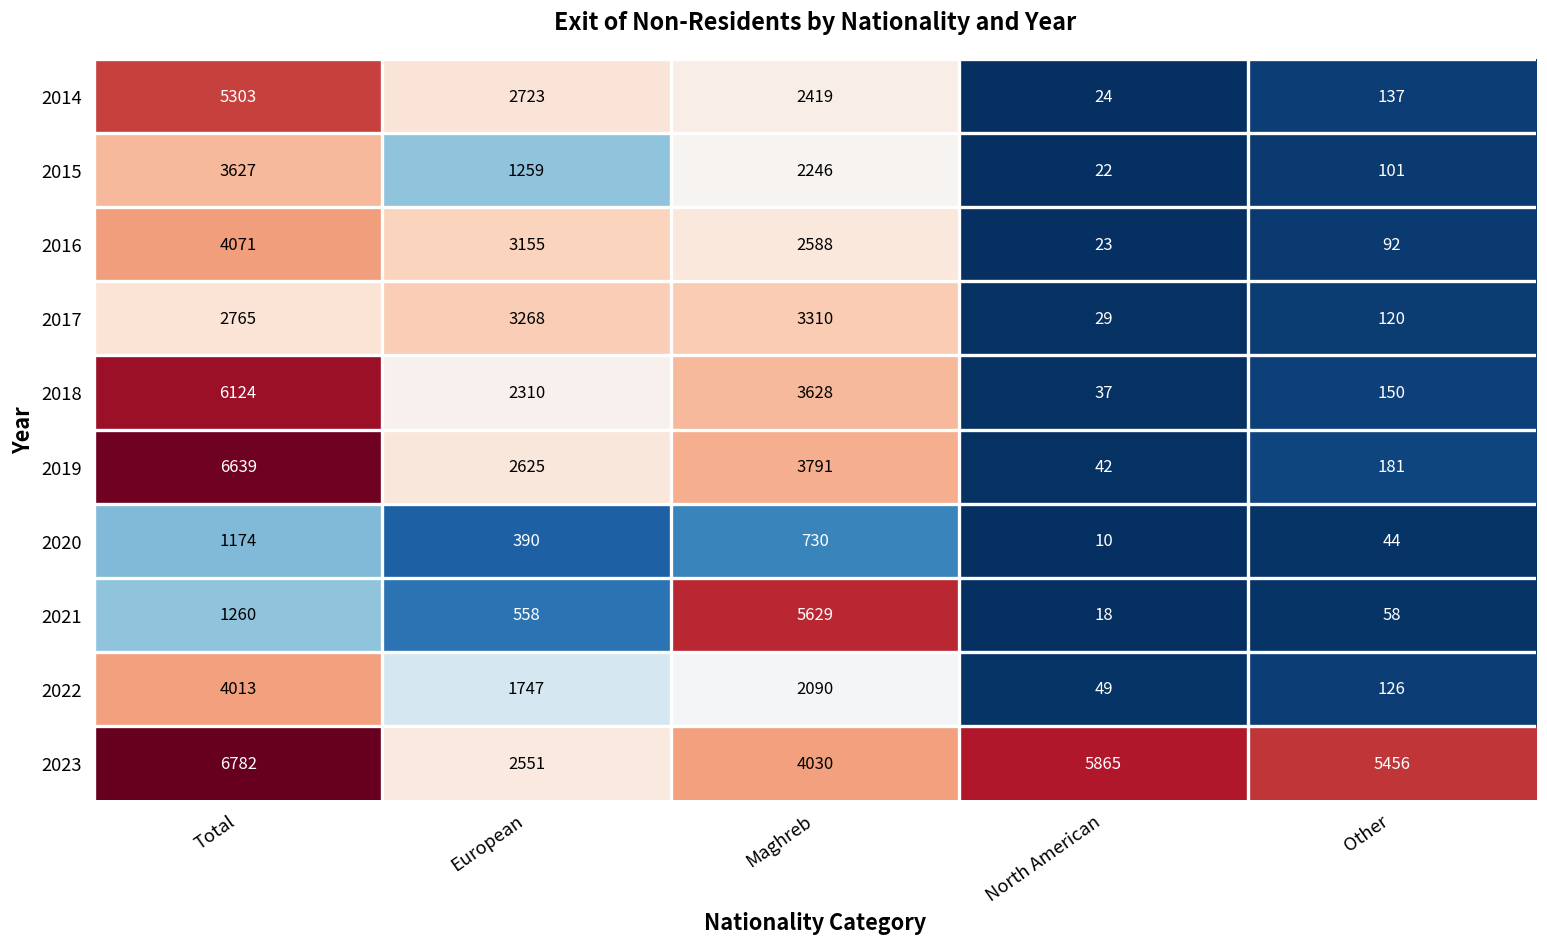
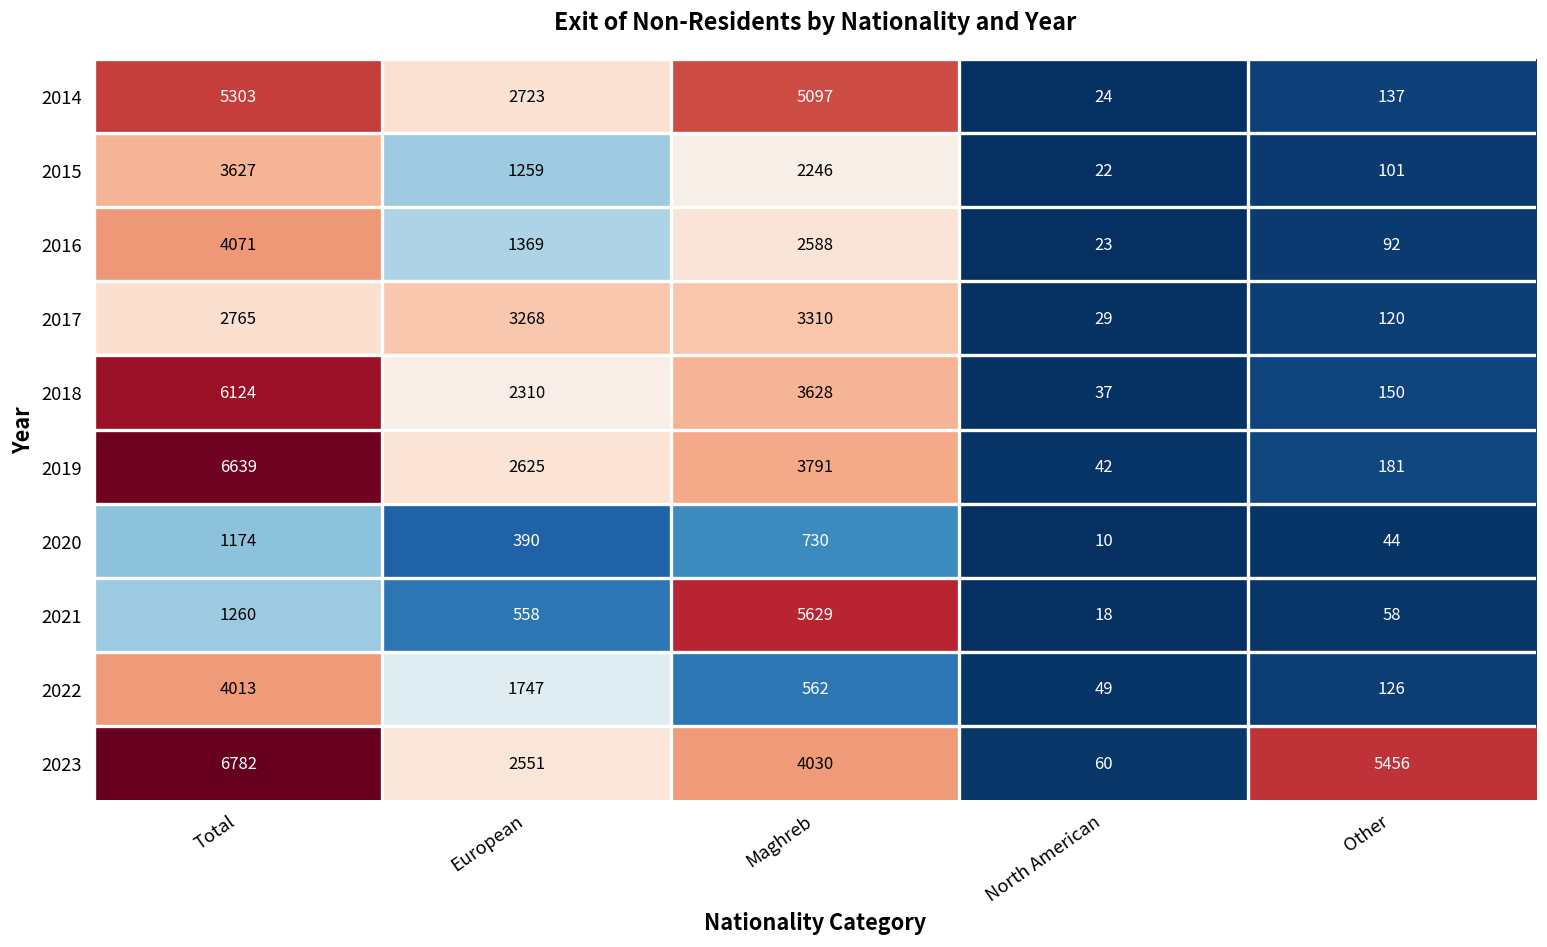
2014, Maghreb: 2419 -> 5097
2016, European: 3155 -> 1369
2022, Maghreb: 2090 -> 562
2023, North American: 5865 -> 60
